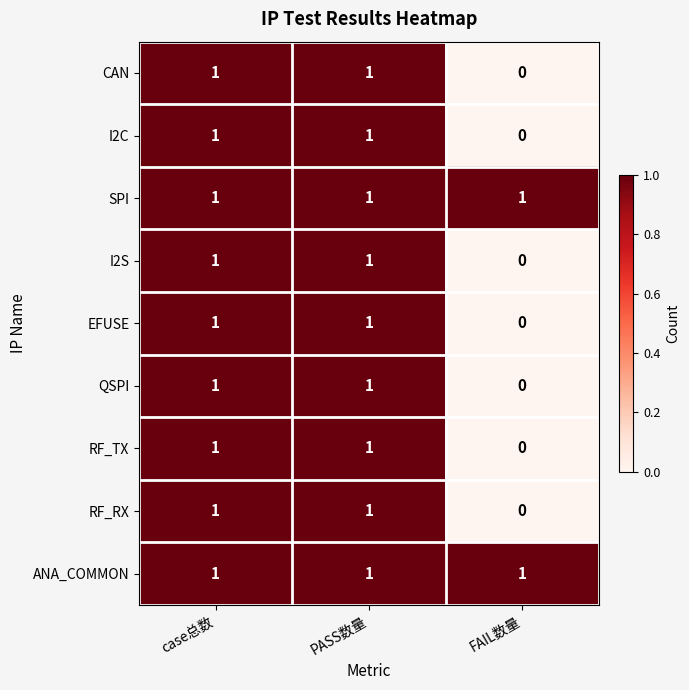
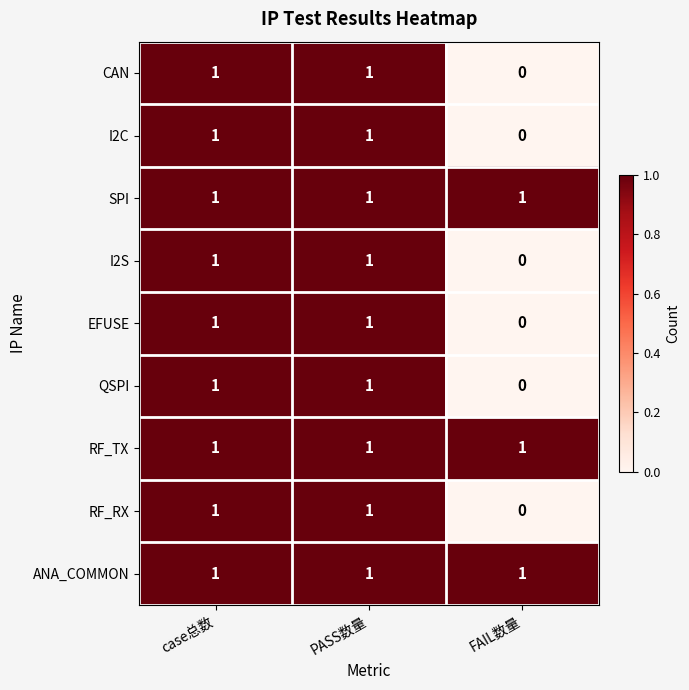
RF_TX, FAIL数量: 0 -> 1
